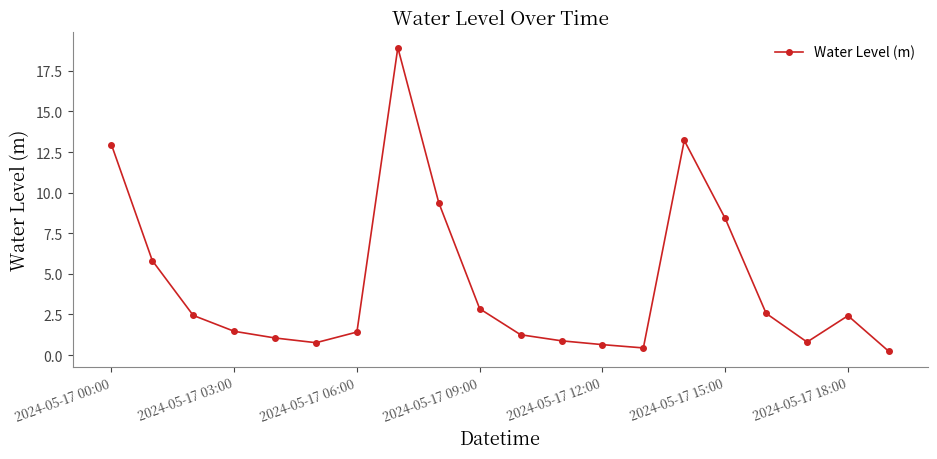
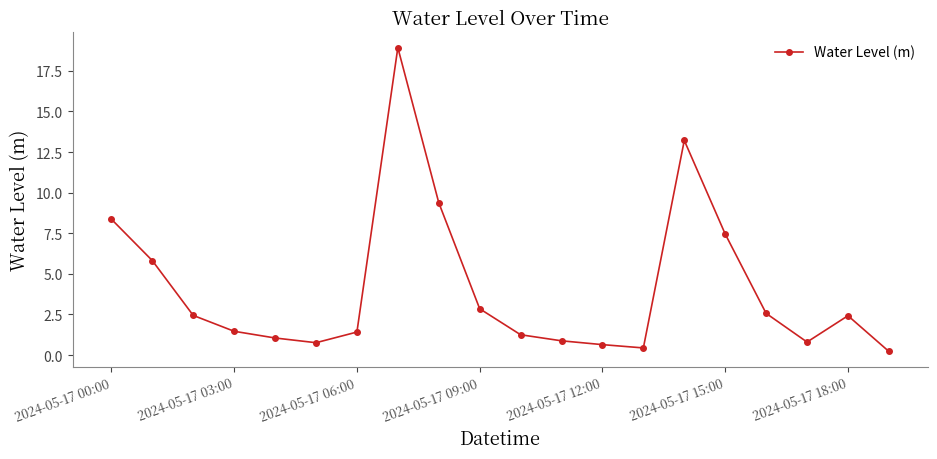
2024-05-17 00:00: 13.0 -> 8.4
2024-05-17 15:00: 8.4 -> 7.5
